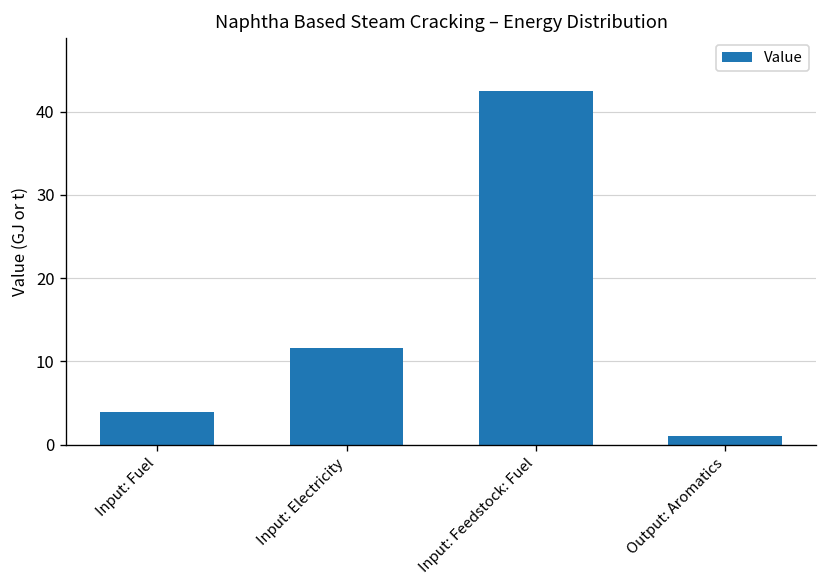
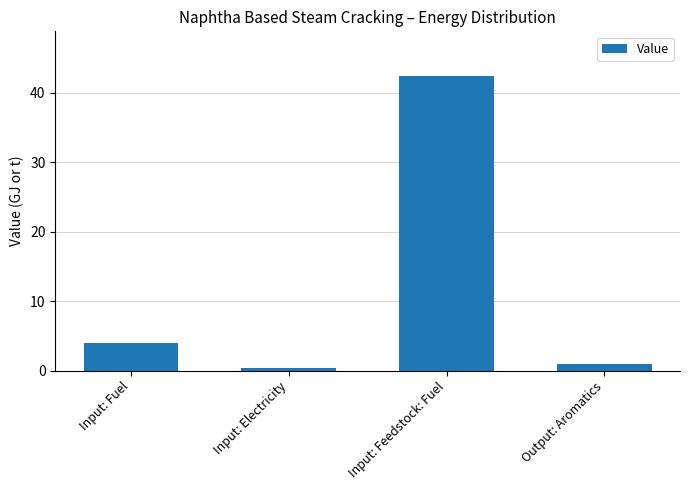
Input: Electricity: 12 -> 0
